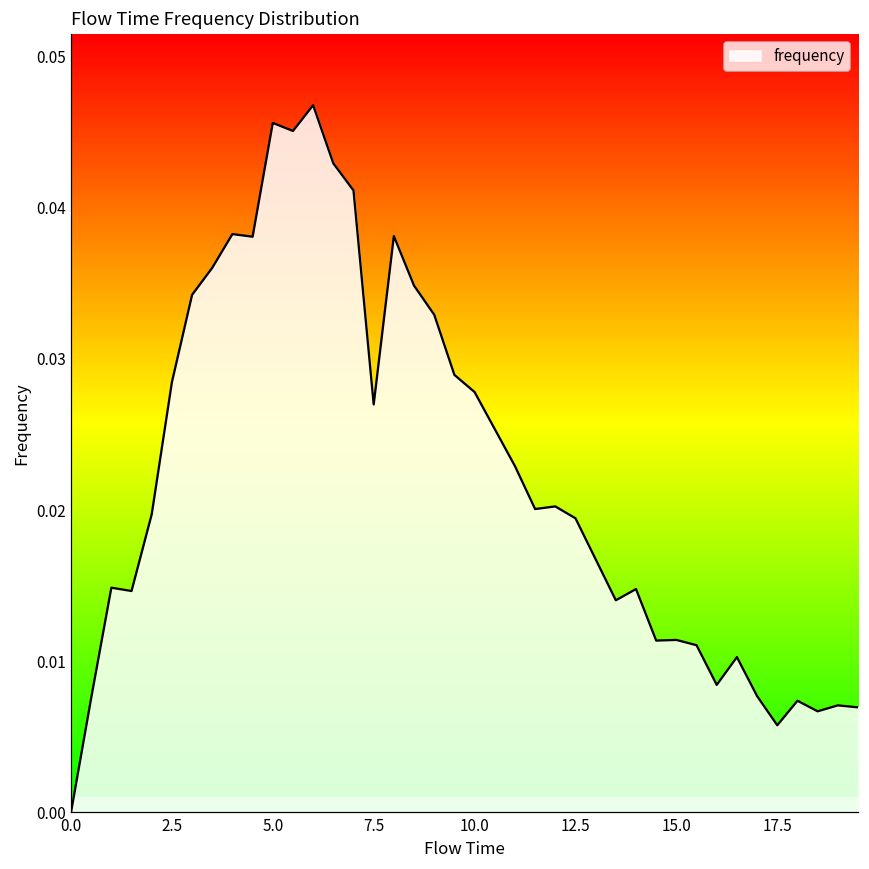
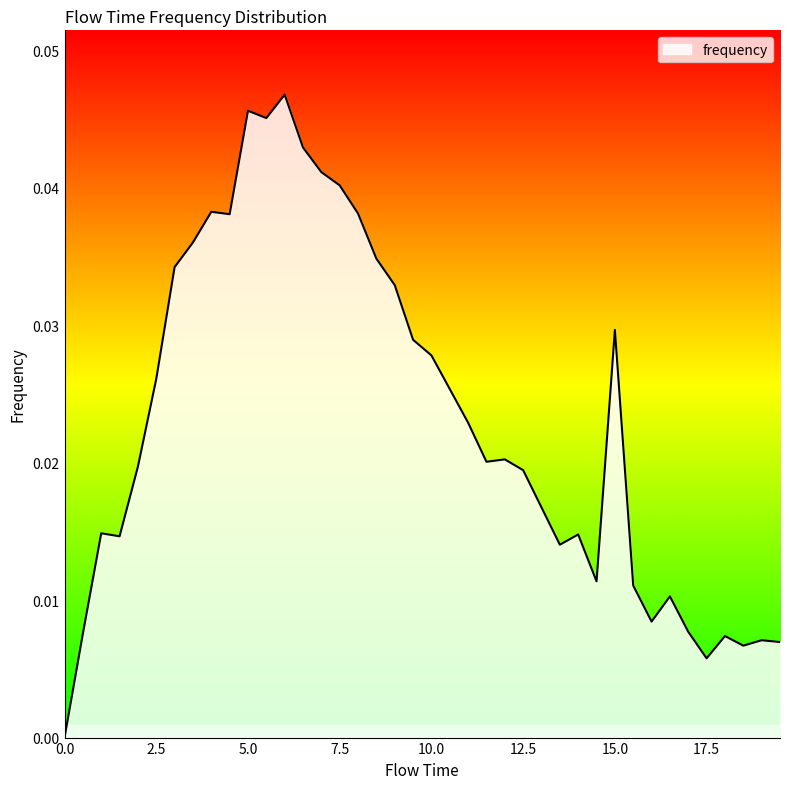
2.5: 0.0285 -> 0.0261
7.5: 0.0270 -> 0.0402
15.0: 0.0114 -> 0.0297
